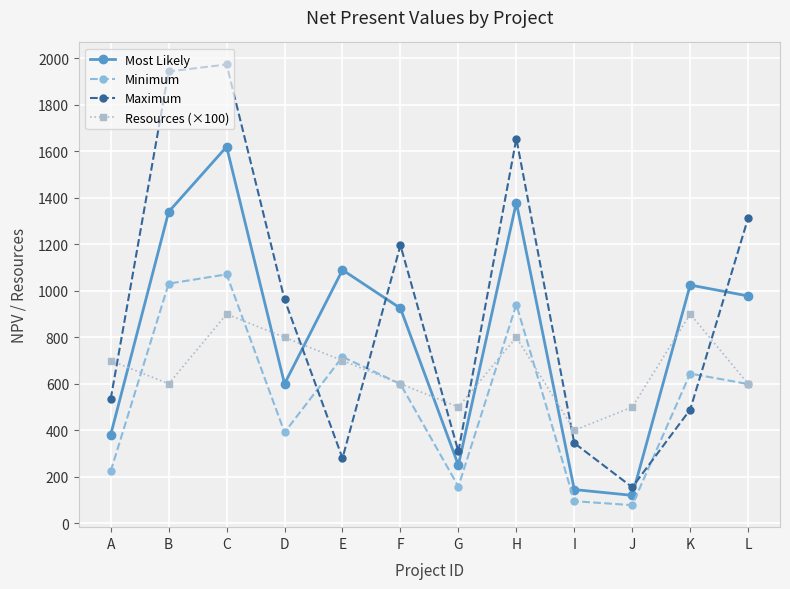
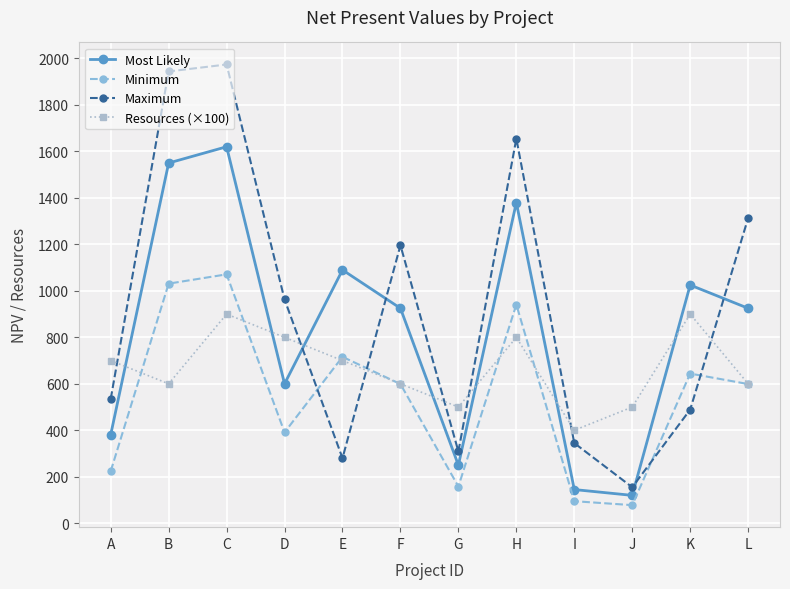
Most Likely, B: 1340 -> 1550
Most Likely, L: 980 -> 930
